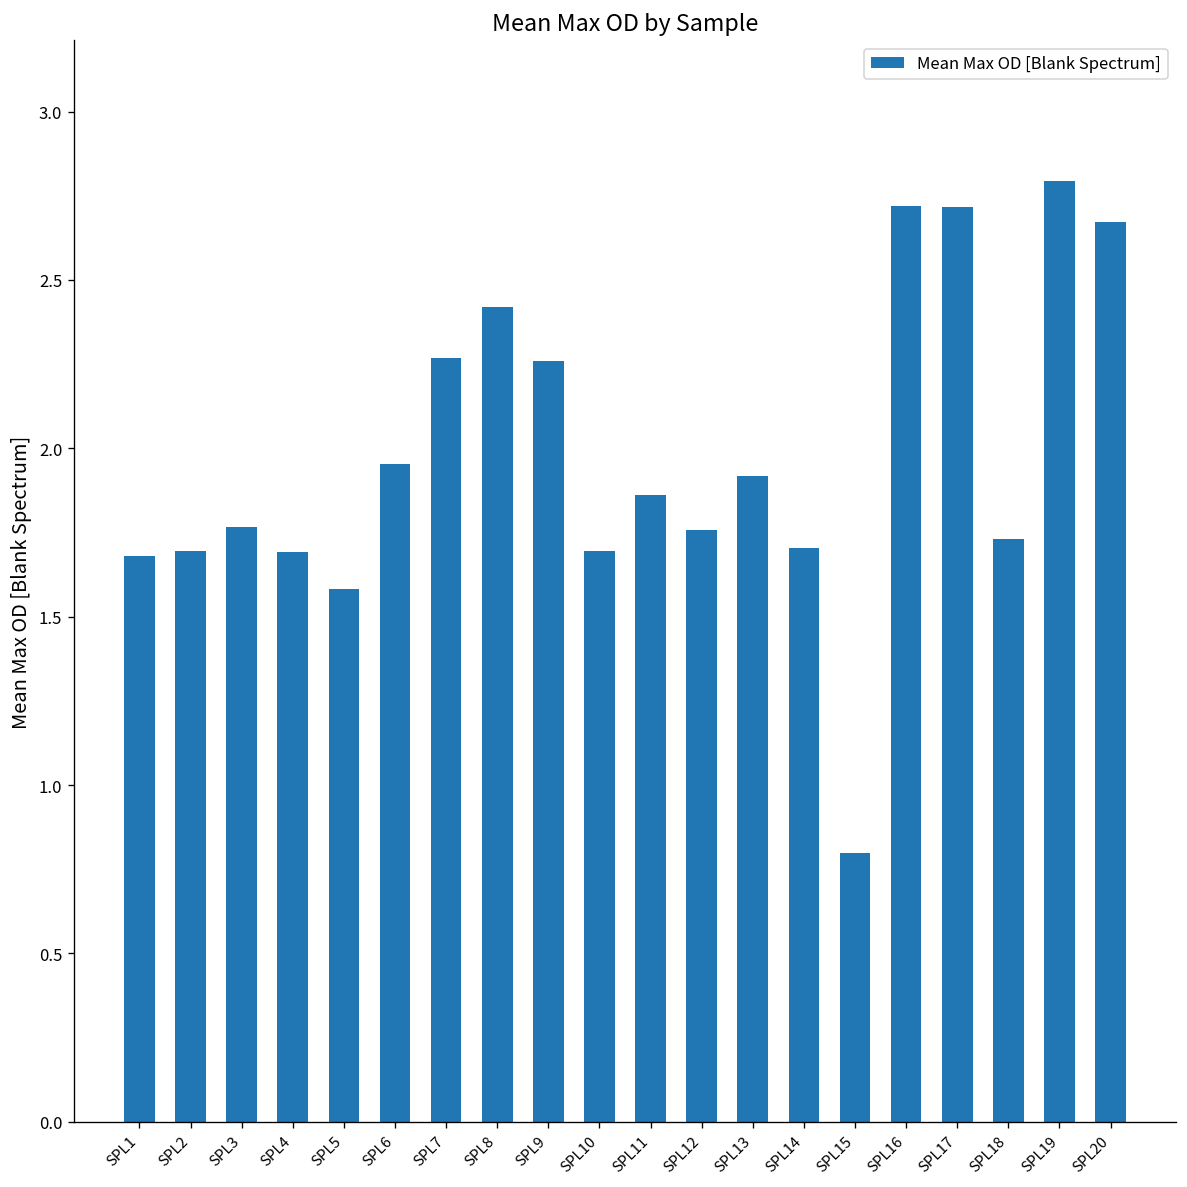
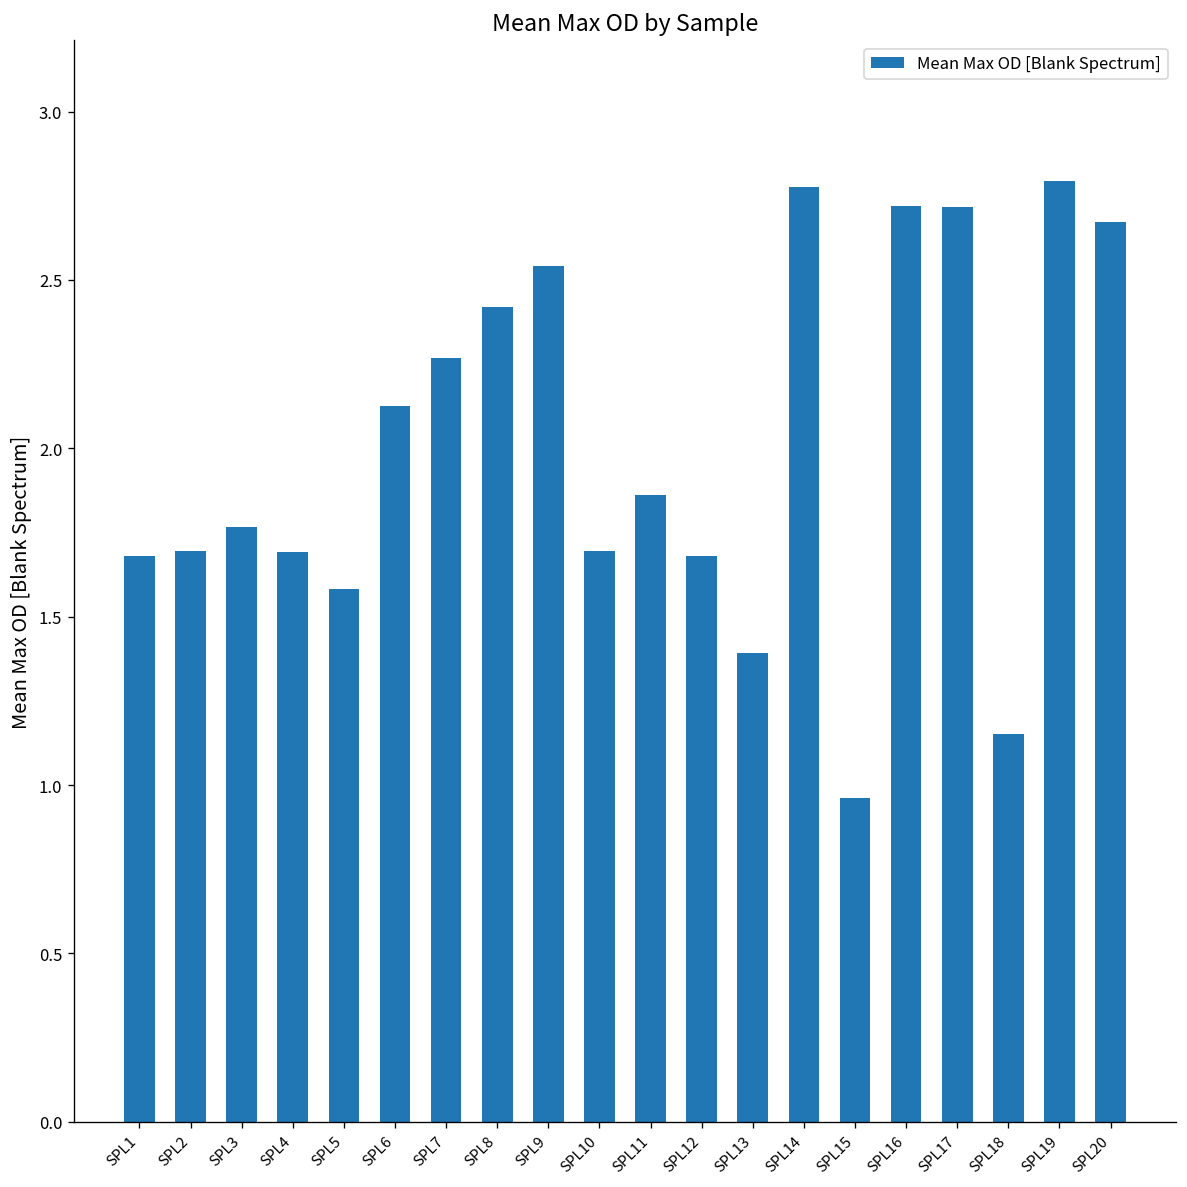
SPL6: 1.95 -> 2.13
SPL9: 2.26 -> 2.54
SPL12: 1.76 -> 1.68
SPL13: 1.92 -> 1.39
SPL14: 1.70 -> 2.78
SPL15: 0.80 -> 0.96
SPL18: 1.73 -> 1.15
